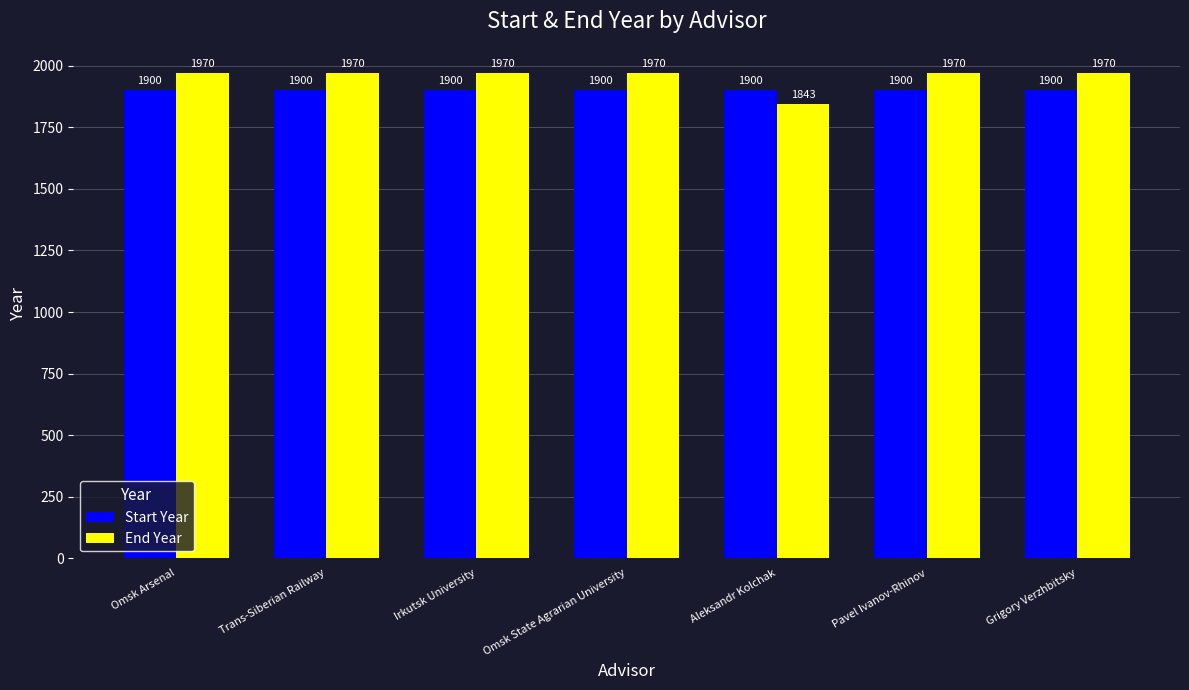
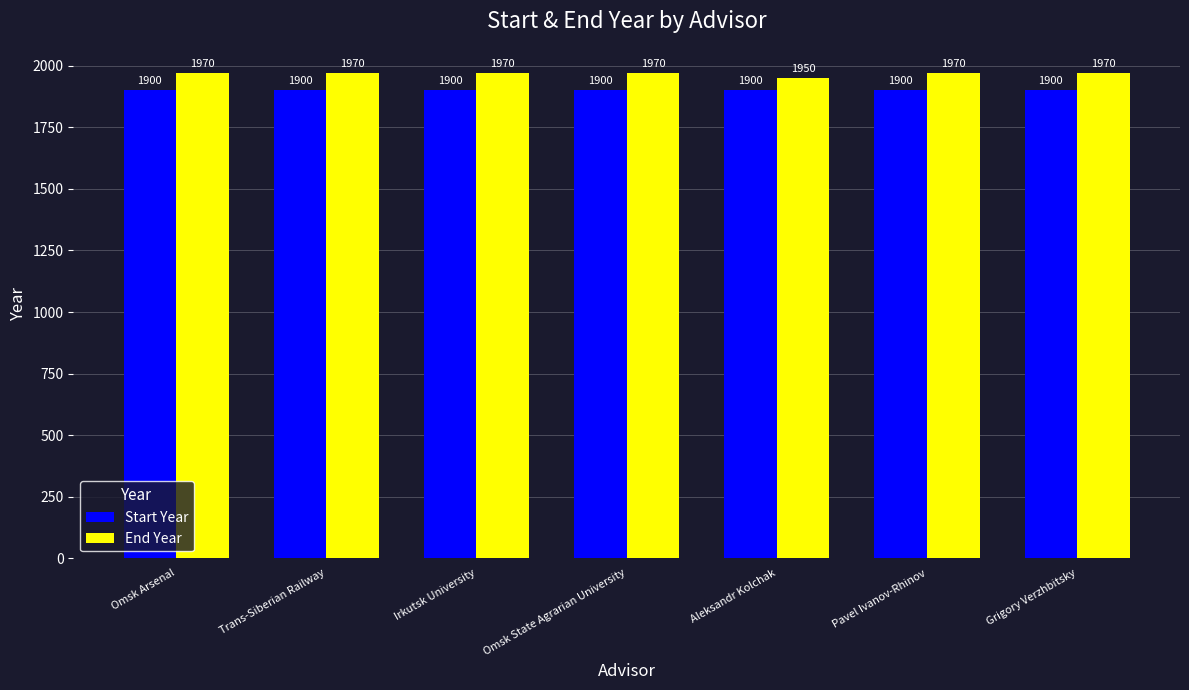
End Year, Aleksandr Kolchak: 1843 -> 1950
